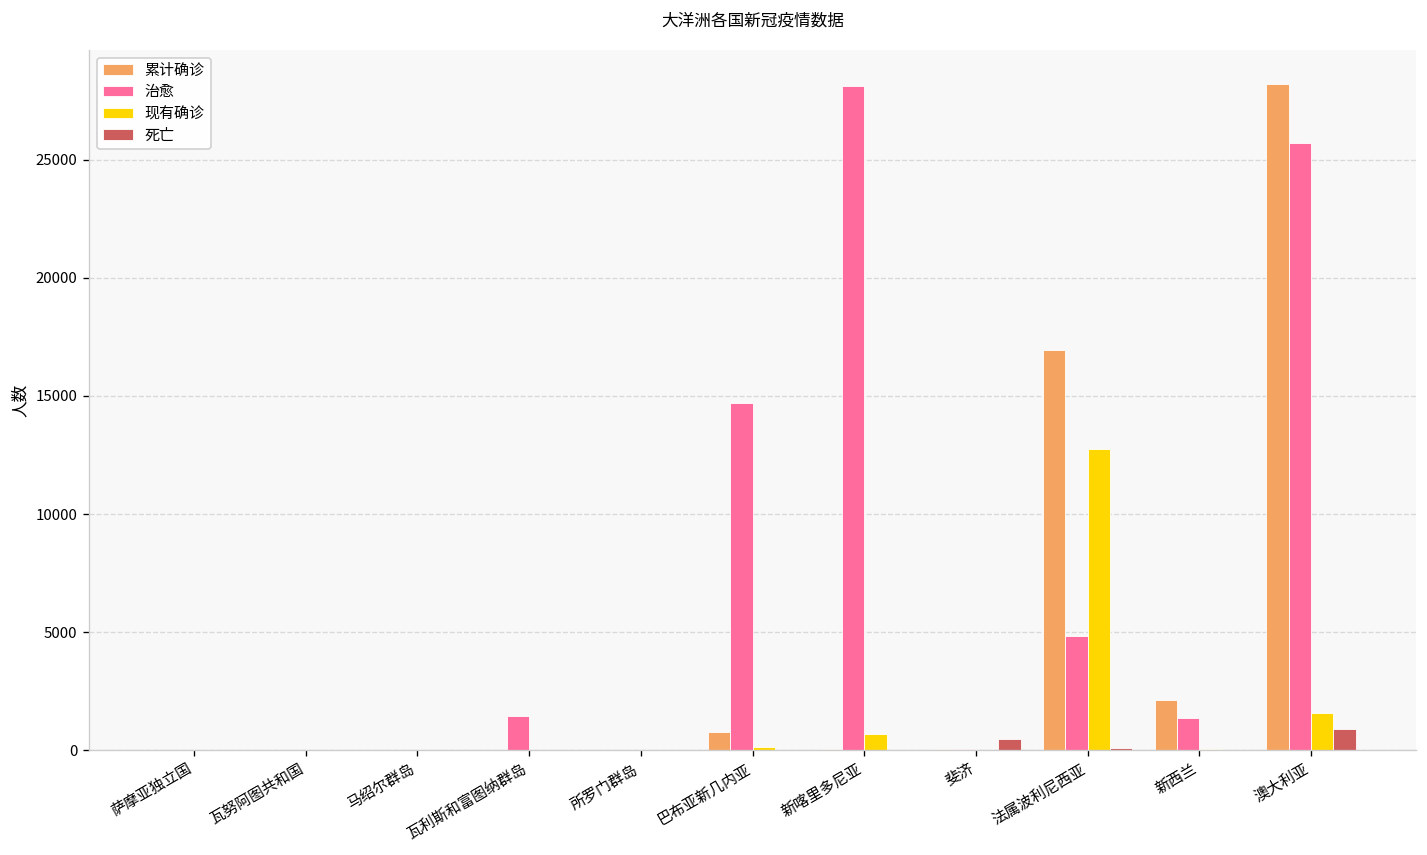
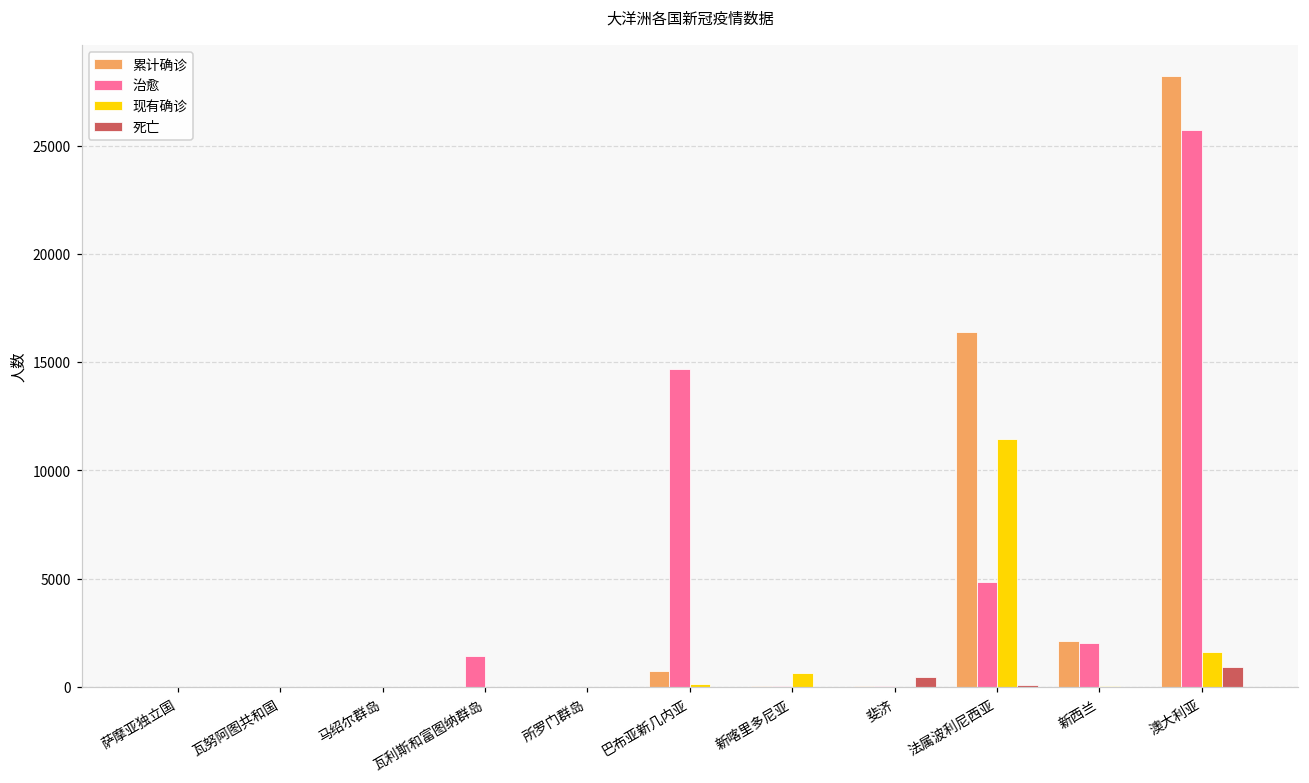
治愈, 新喀里多尼亚: 28100 -> 0
累计确诊, 法属波利尼西亚: 17000 -> 16400
现有确诊, 法属波利尼西亚: 12800 -> 11500
治愈, 新西兰: 1400 -> 2000
